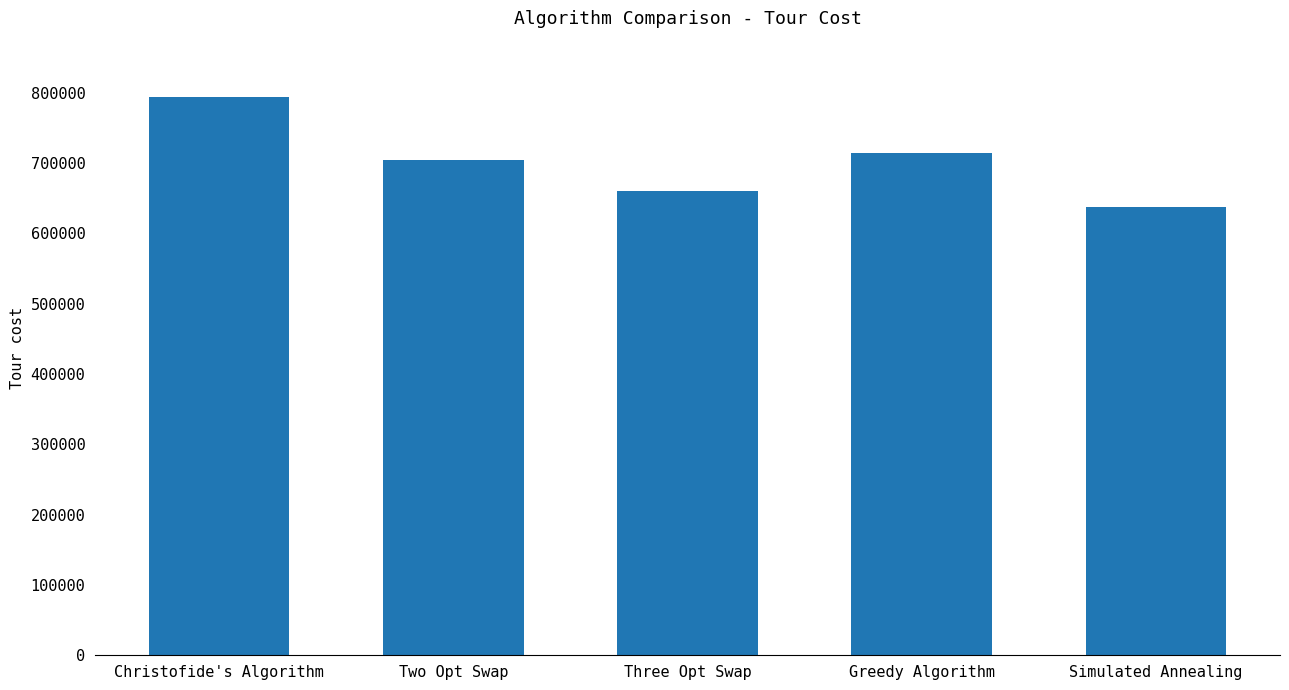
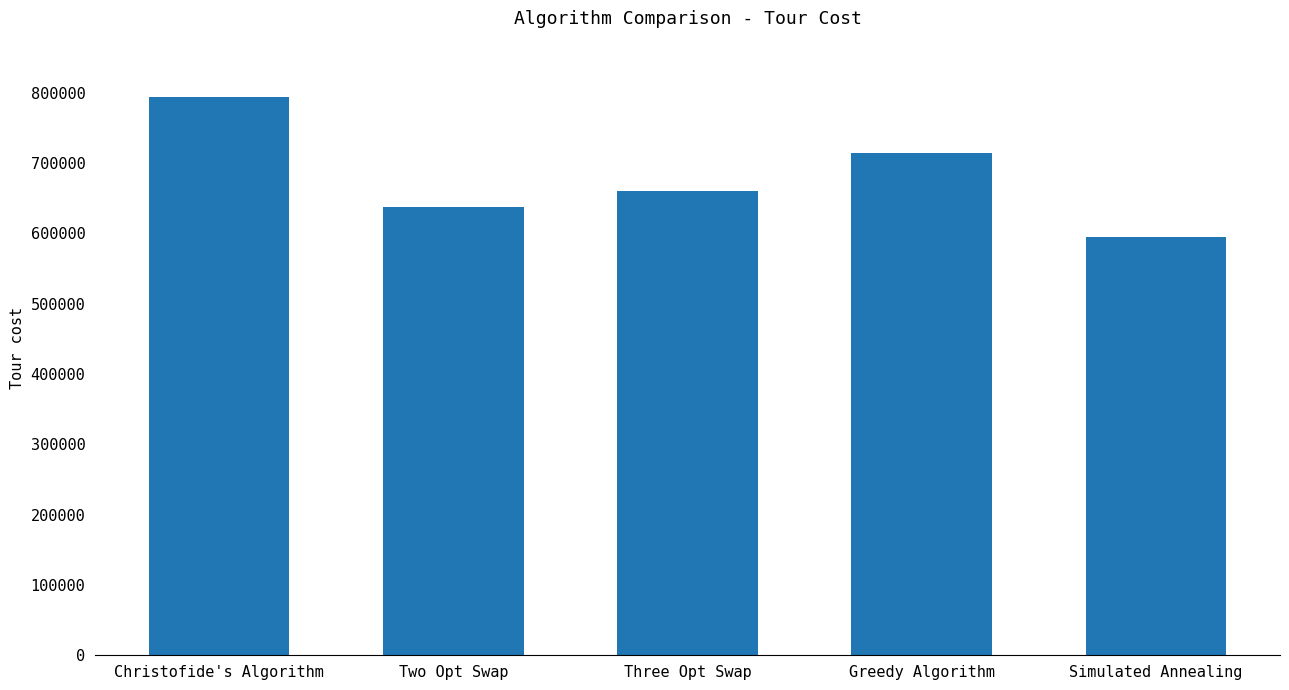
Two Opt Swap: 700000 -> 640000
Simulated Annealing: 640000 -> 600000
